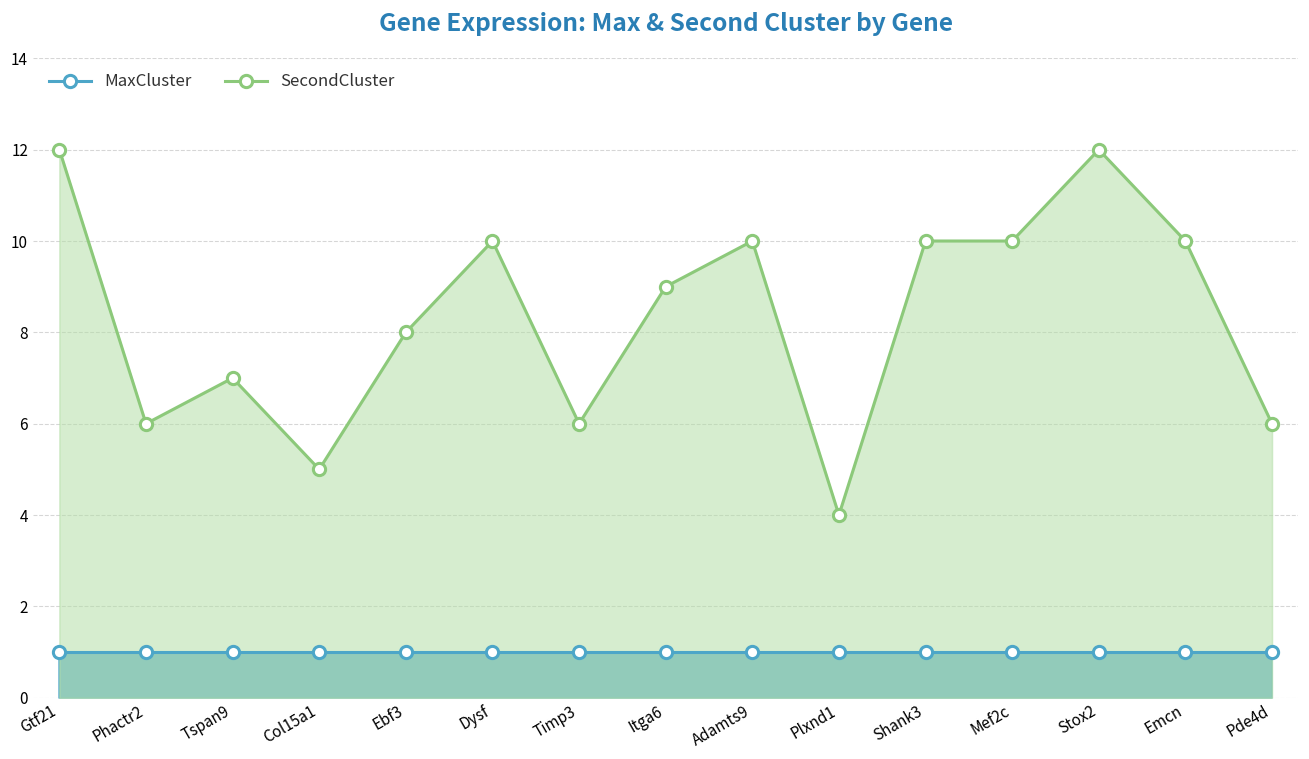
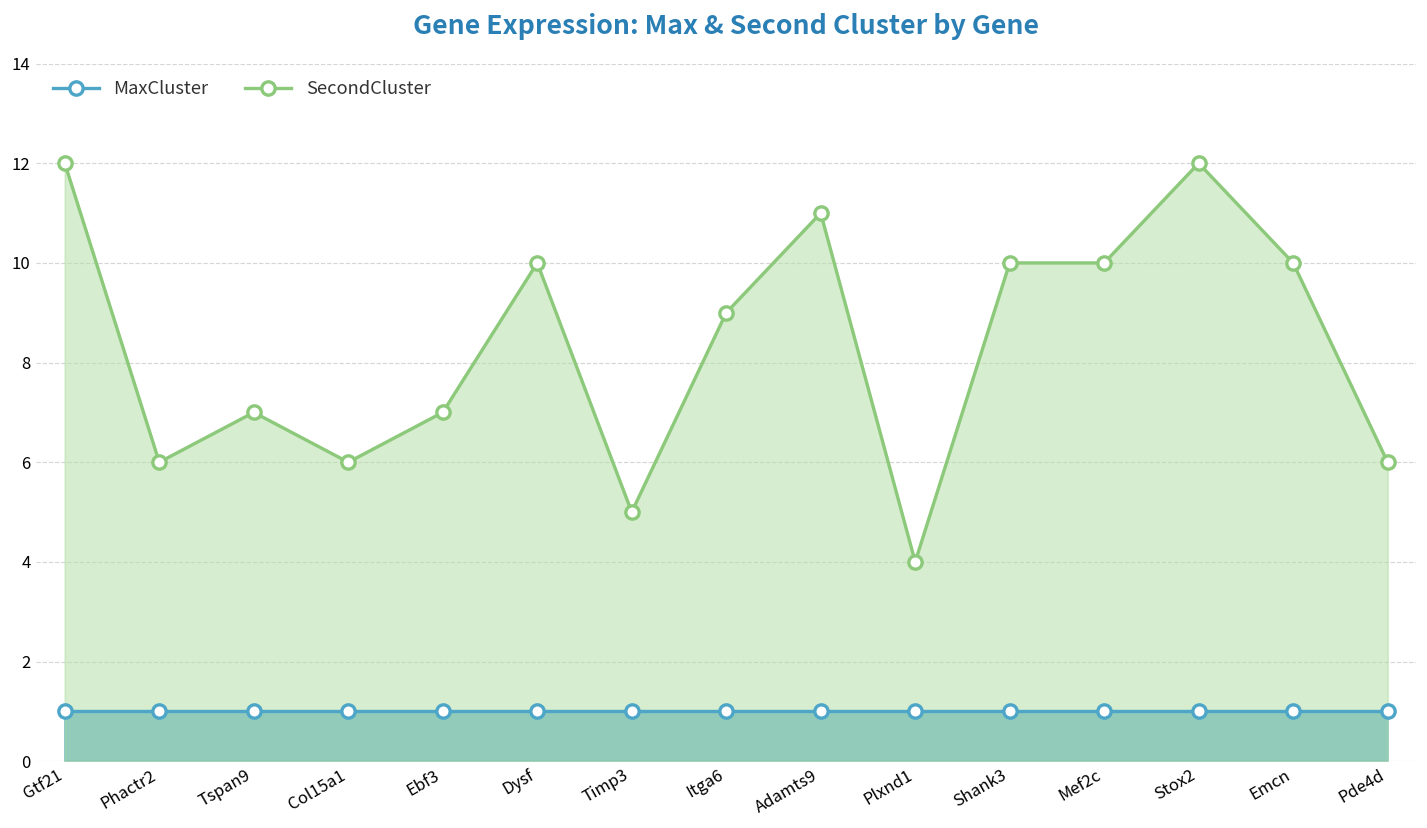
SecondCluster, Col15a1: 5 -> 6
SecondCluster, Ebf3: 8 -> 7
SecondCluster, Timp3: 6 -> 5
SecondCluster, Adamts9: 10 -> 11
